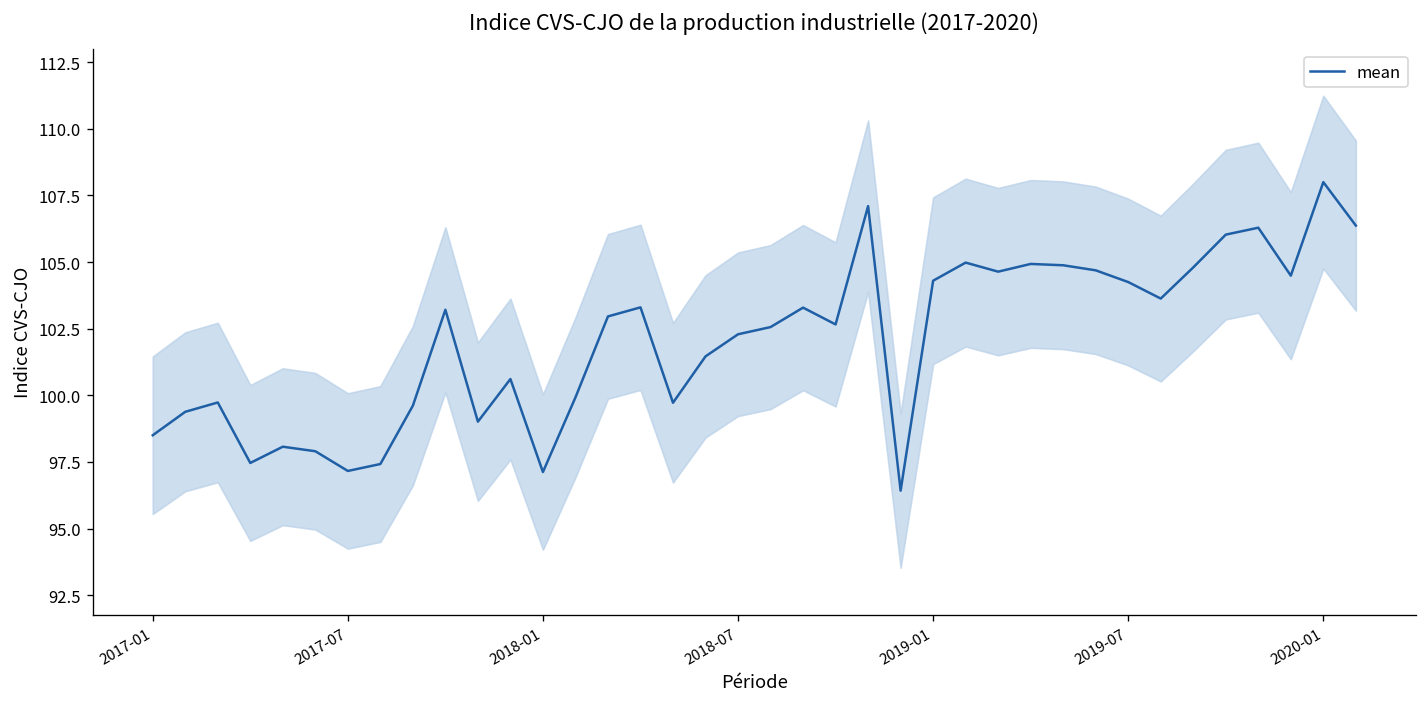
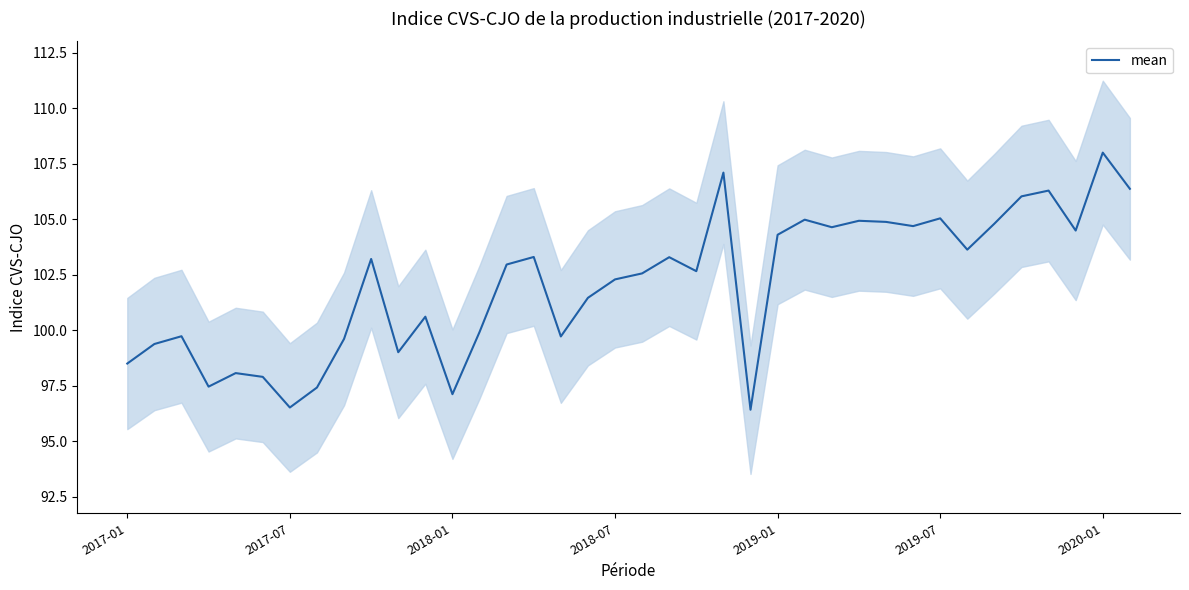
mean, 2017-07: 97.2 -> 96.5
mean, 2019-07: 104.3 -> 105.0
